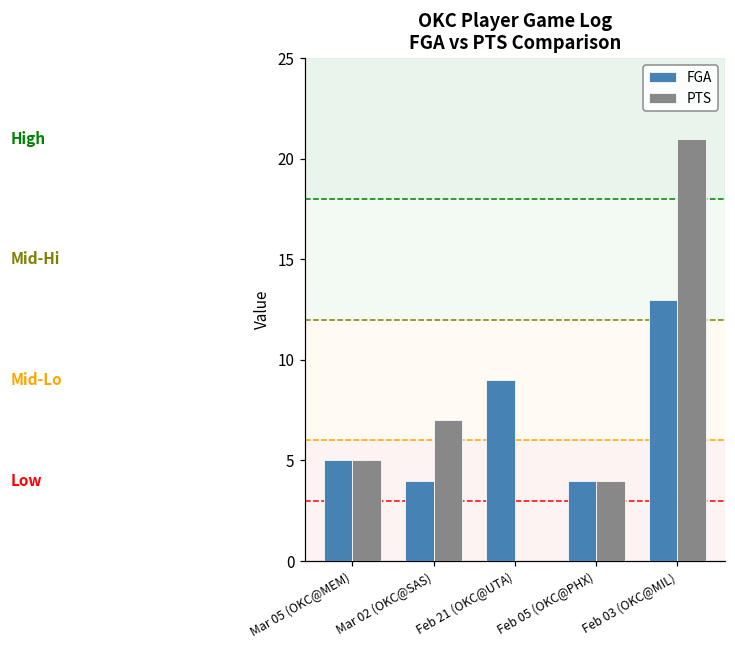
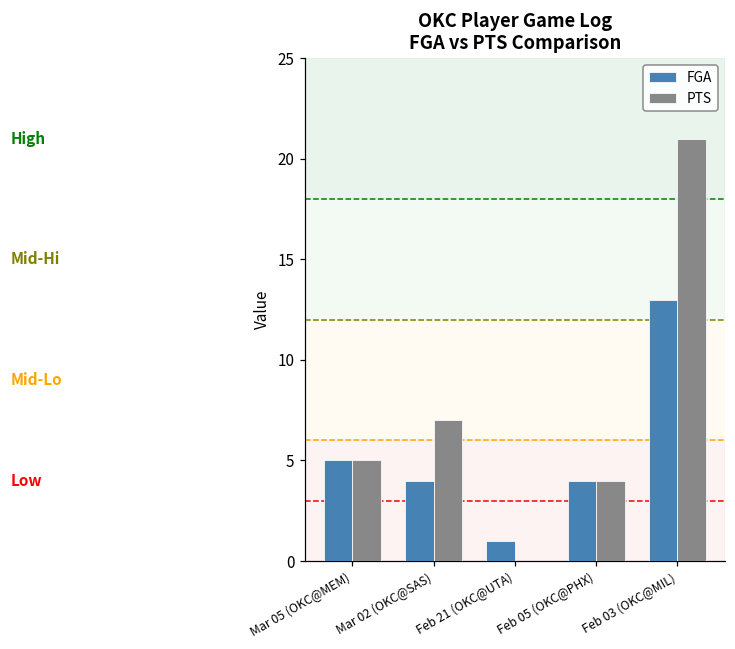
FGA, Feb 21 (OKC@UTA): 9 -> 1
